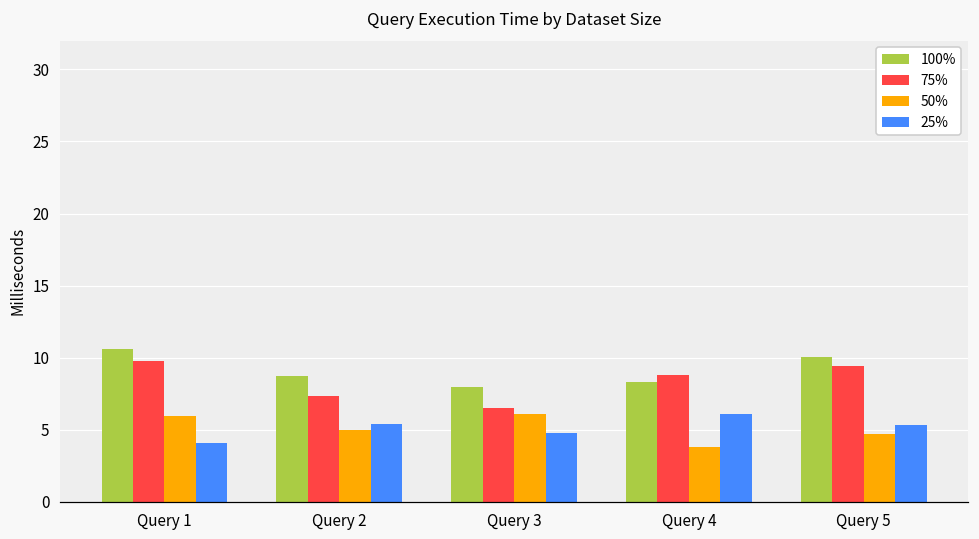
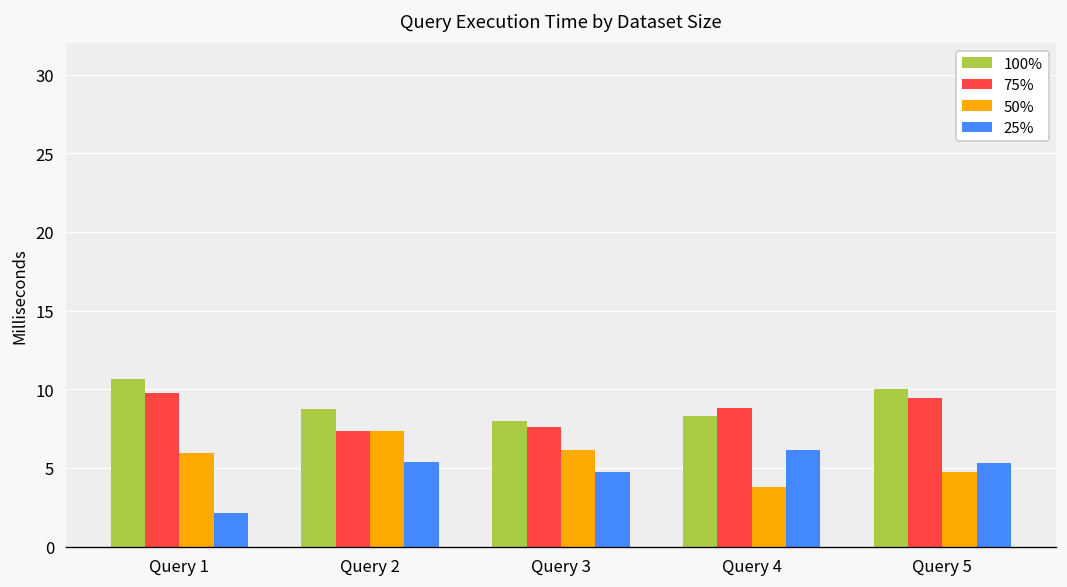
25%, Query 1: 4.1 -> 2.1
50%, Query 2: 5.0 -> 7.4
75%, Query 3: 6.5 -> 7.6
